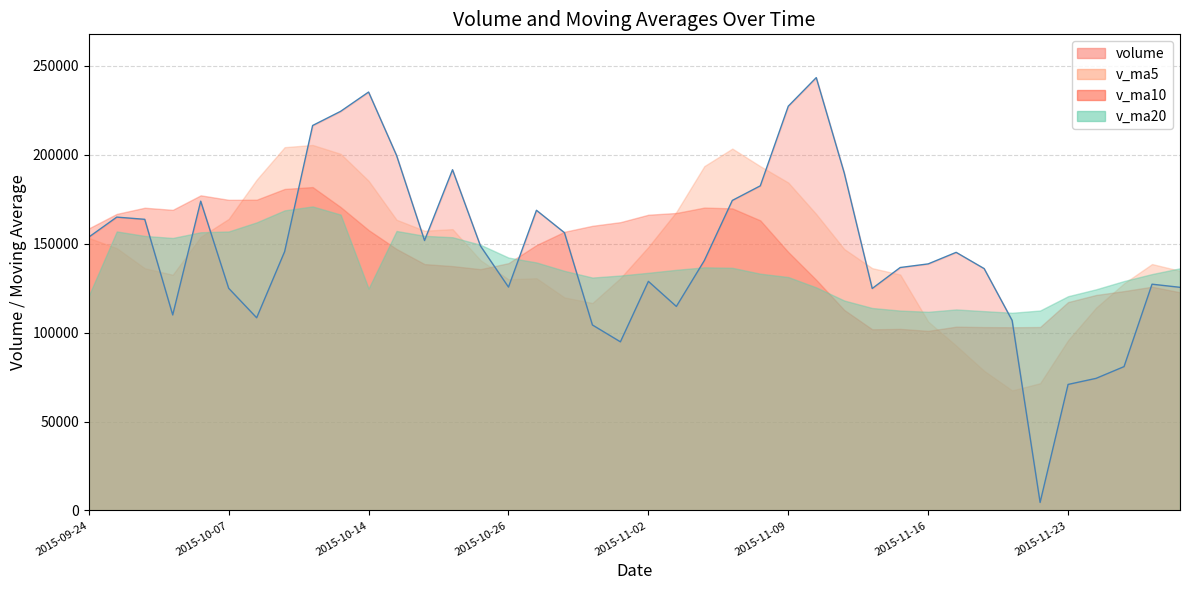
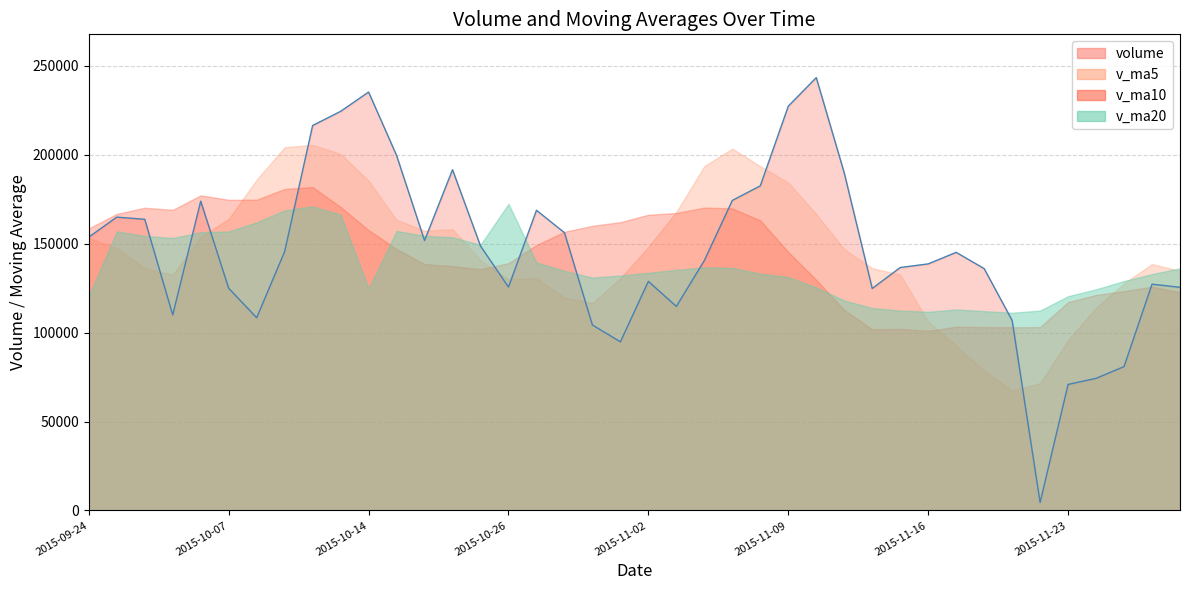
v_ma20, 2015-10-26: 142000 -> 172000
